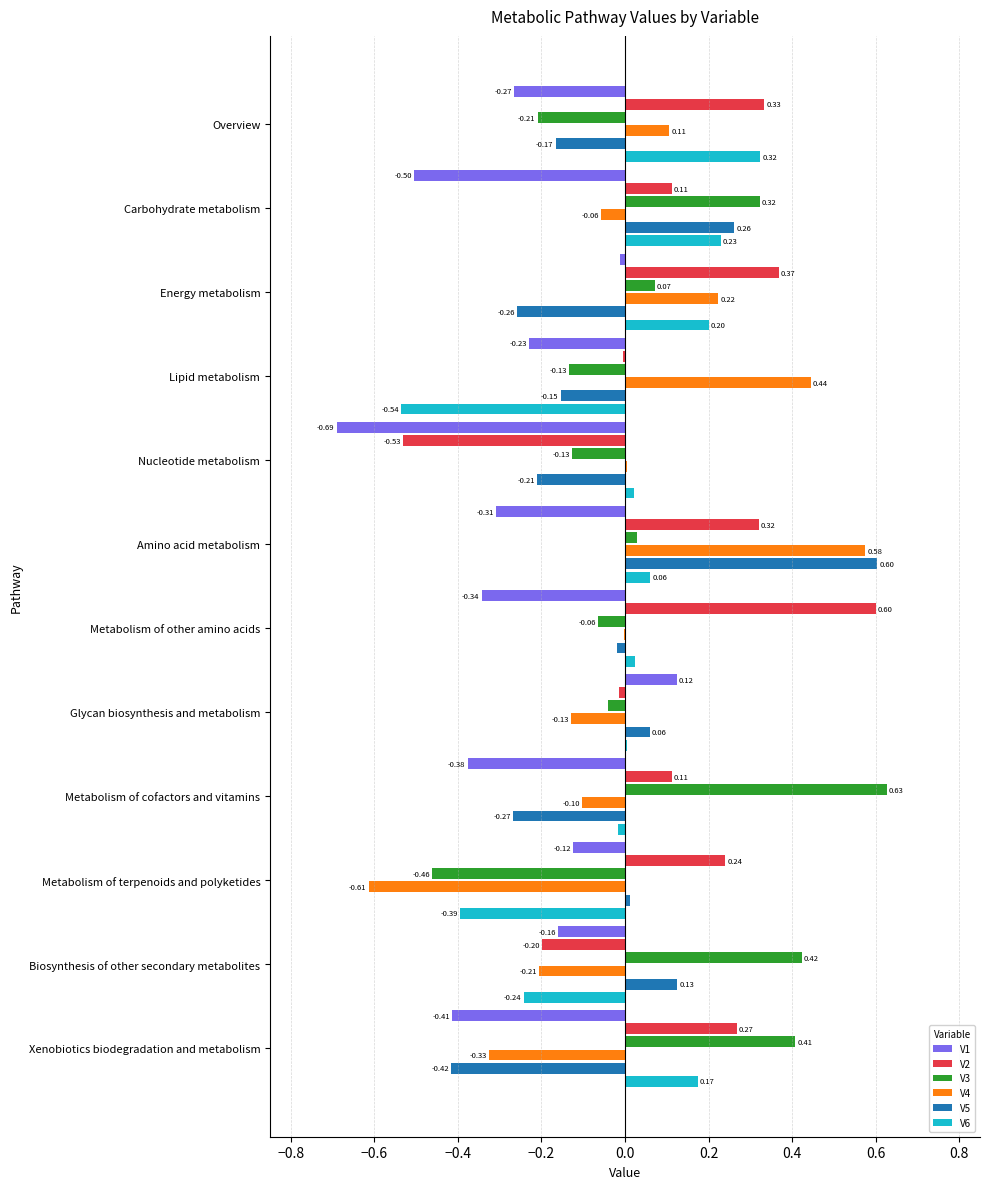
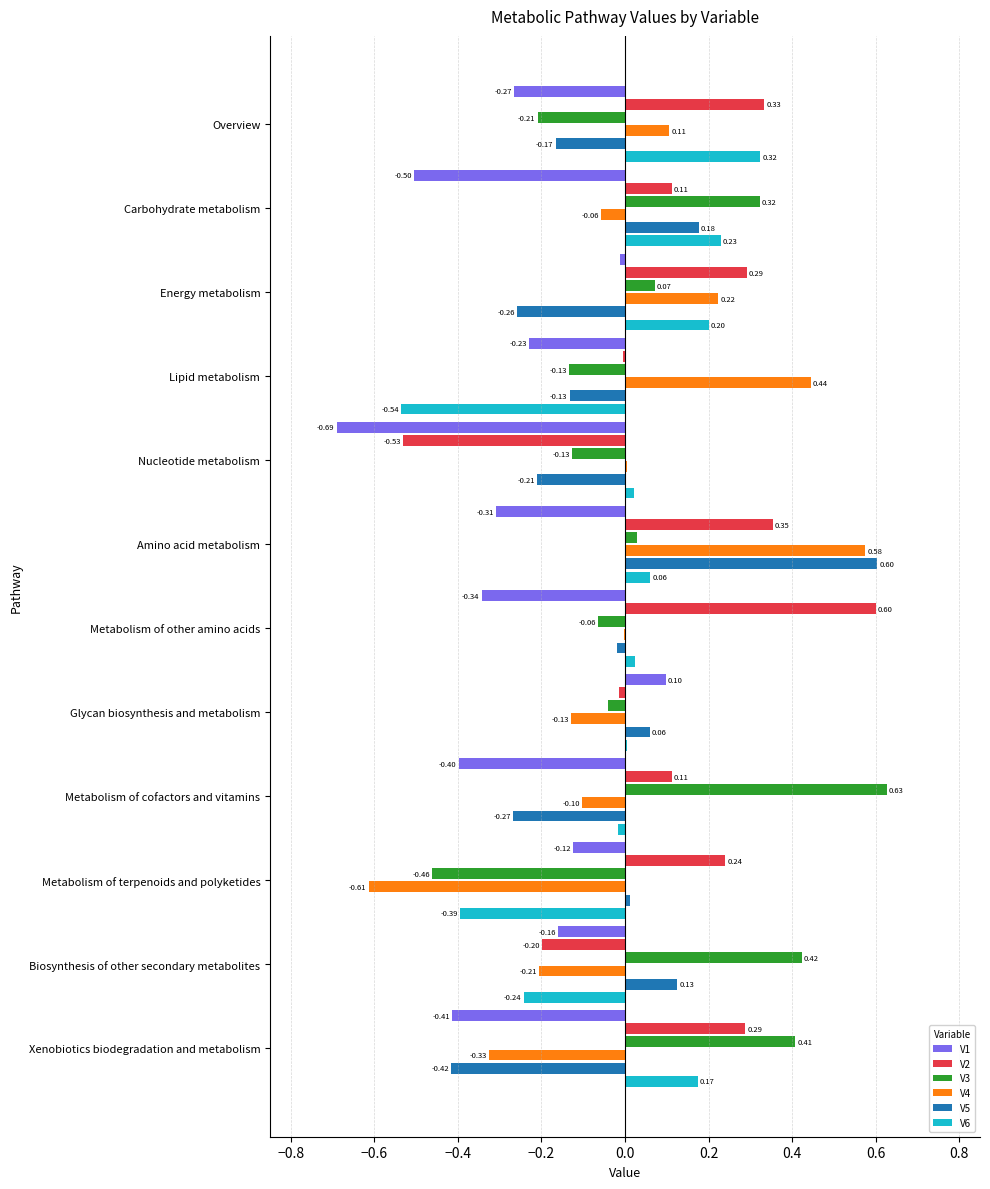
V5, Carbohydrate metabolism: 0.26 -> 0.18
V2, Energy metabolism: 0.37 -> 0.29
V5, Lipid metabolism: -0.15 -> -0.13
V2, Amino acid metabolism: 0.32 -> 0.35
V1, Glycan biosynthesis and metabolism: 0.12 -> 0.10
V1, Metabolism of cofactors and vitamins: -0.38 -> -0.40
V2, Xenobiotics biodegradation and metabolism: 0.27 -> 0.29
